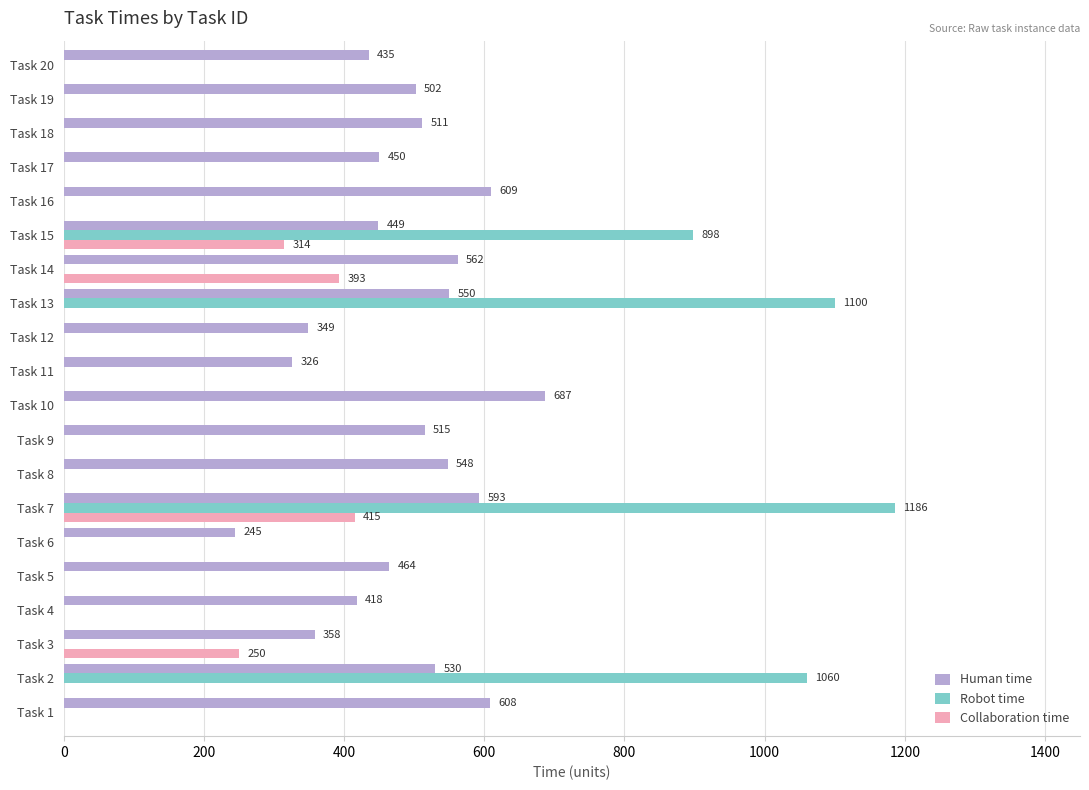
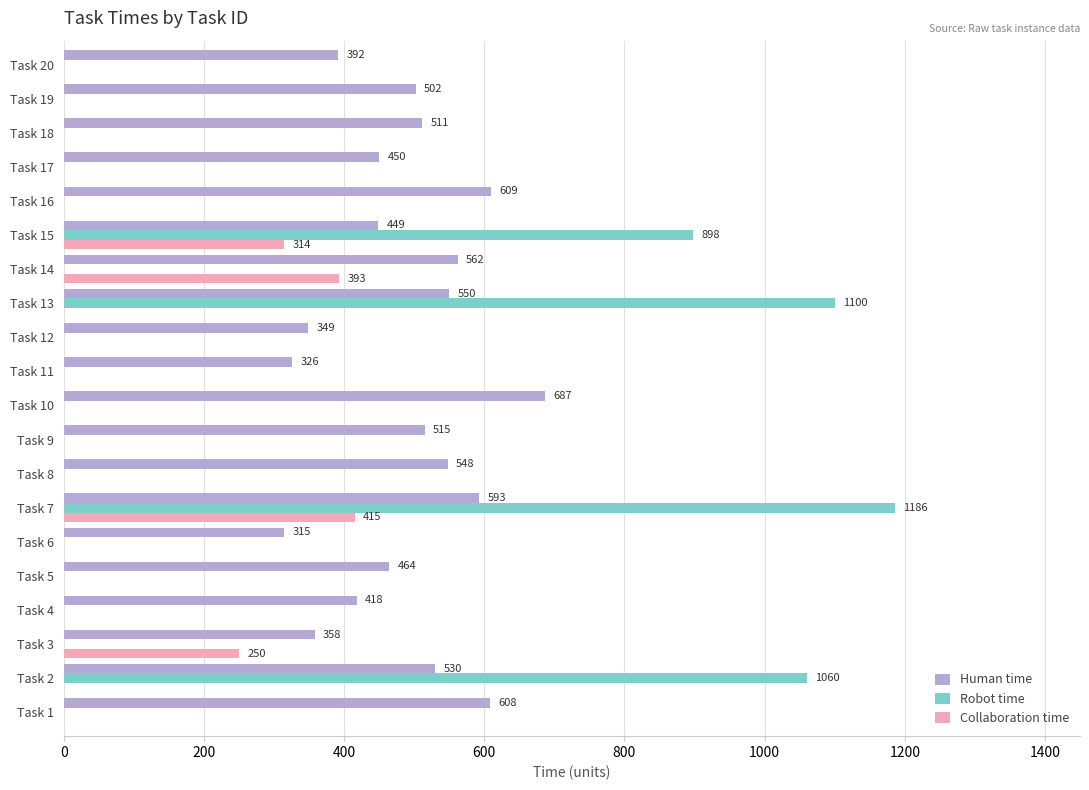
Human time, Task 20: 435 -> 392
Human time, Task 6: 245 -> 315
